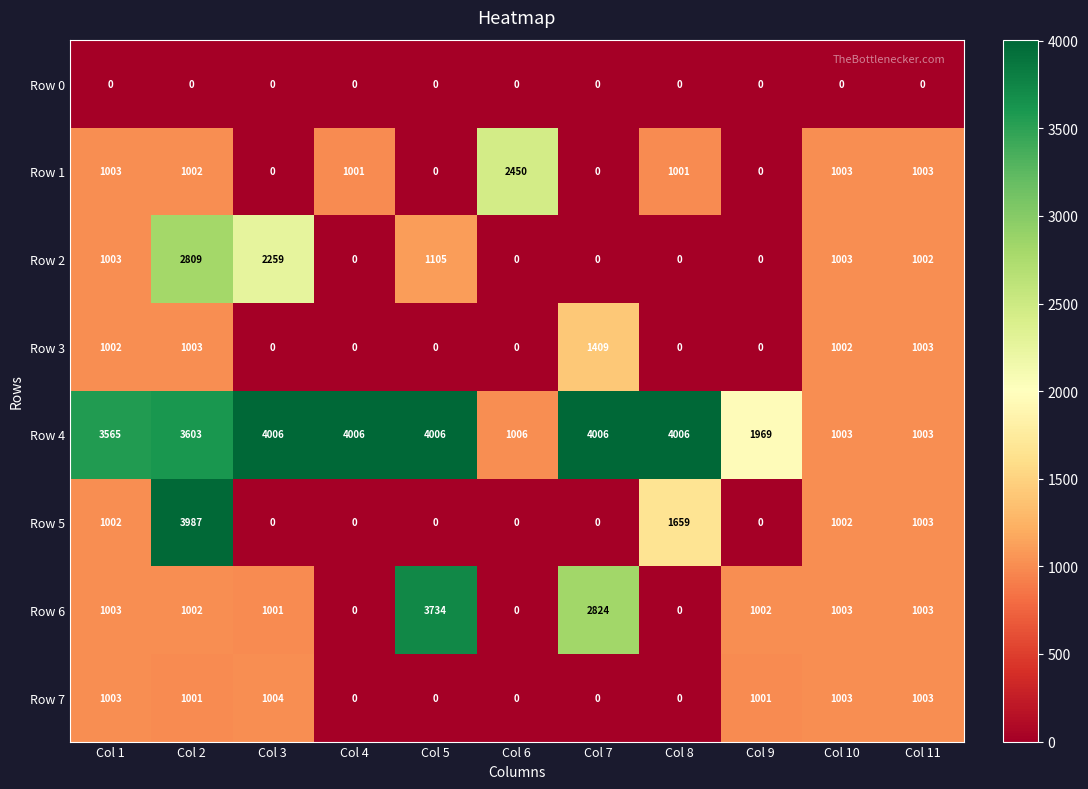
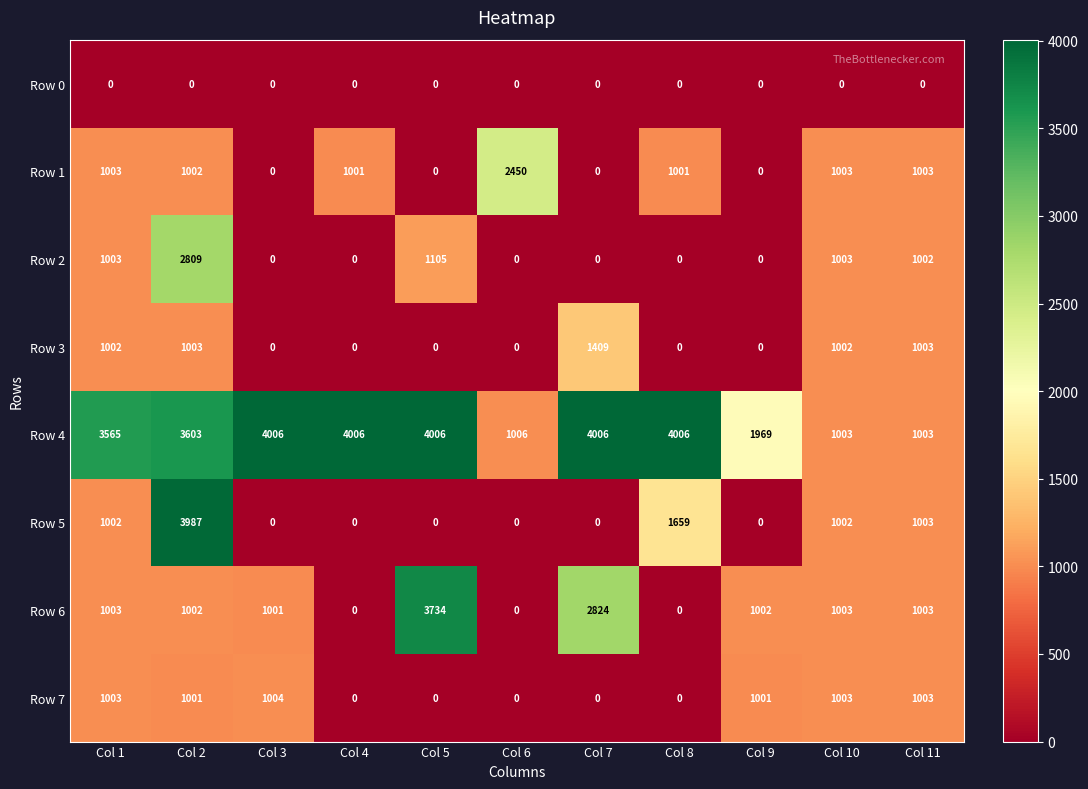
Row 2, Col 3: 2259 -> 0
